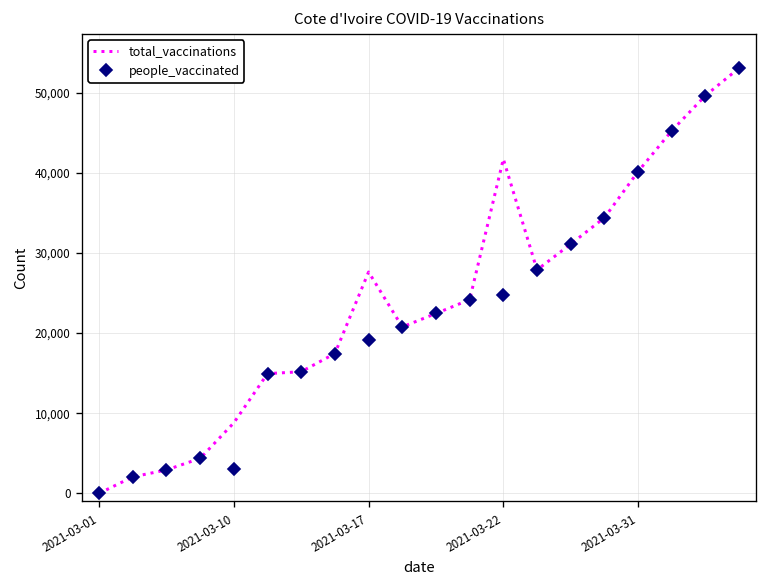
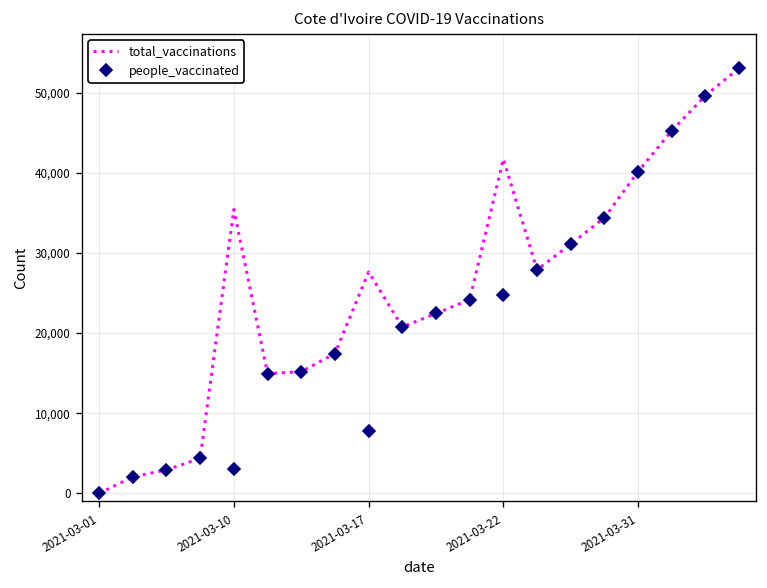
total_vaccinations, 2021-03-10: 9,000 -> 35,000
people_vaccinated, 2021-03-17: 19,000 -> 8,000
